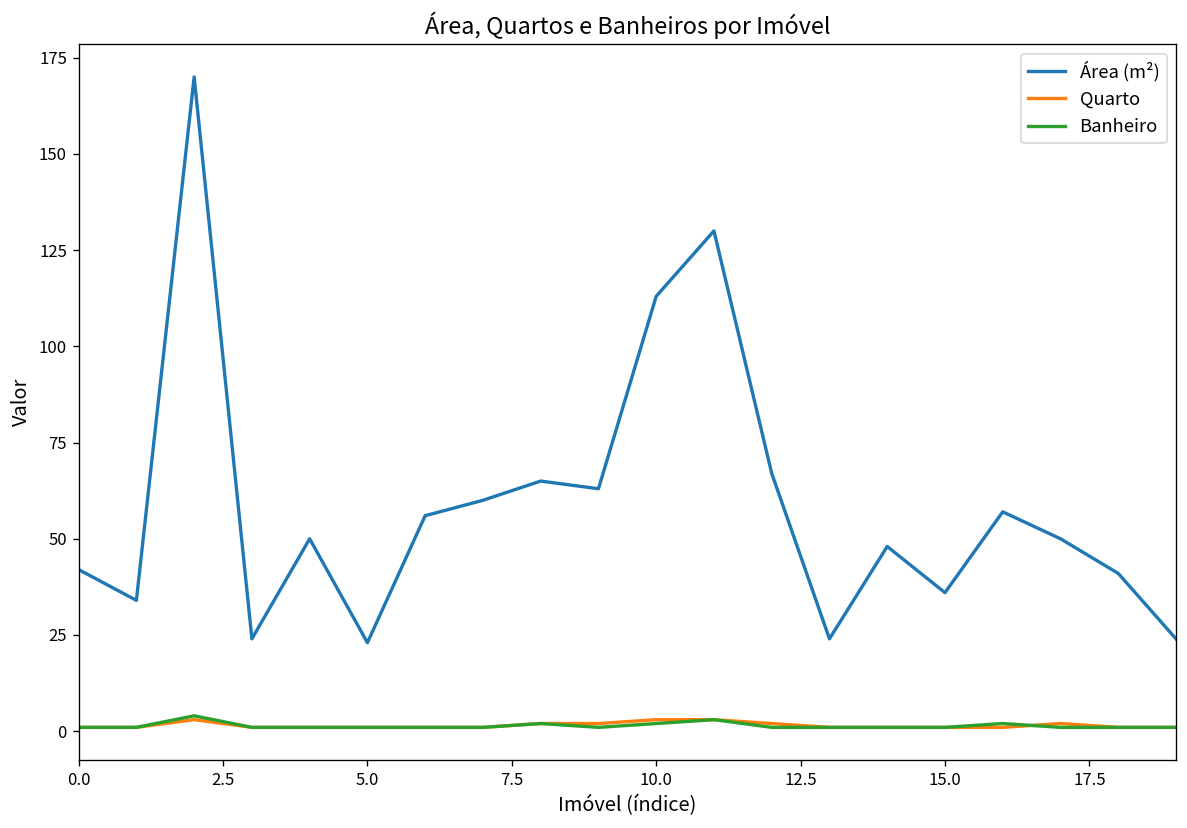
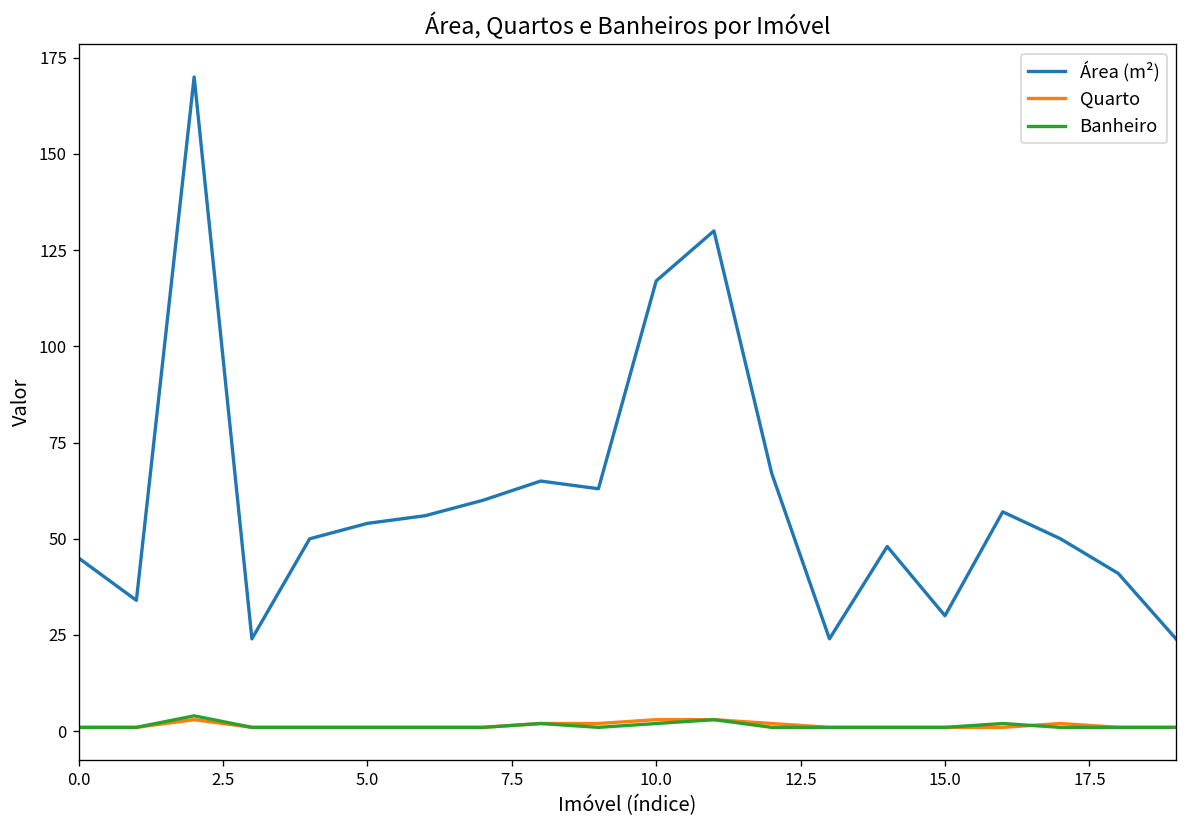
Área (m²), 0.0: 42 -> 45
Área (m²), 5.0: 23 -> 54
Área (m²), 10.0: 113 -> 117
Área (m²), 15.0: 36 -> 30
